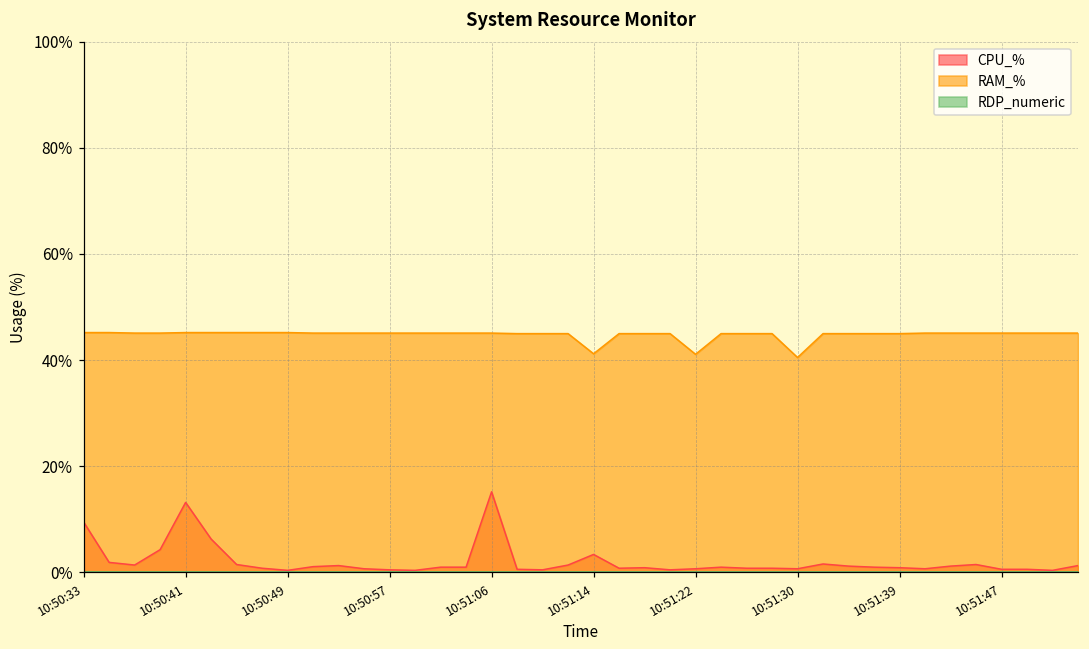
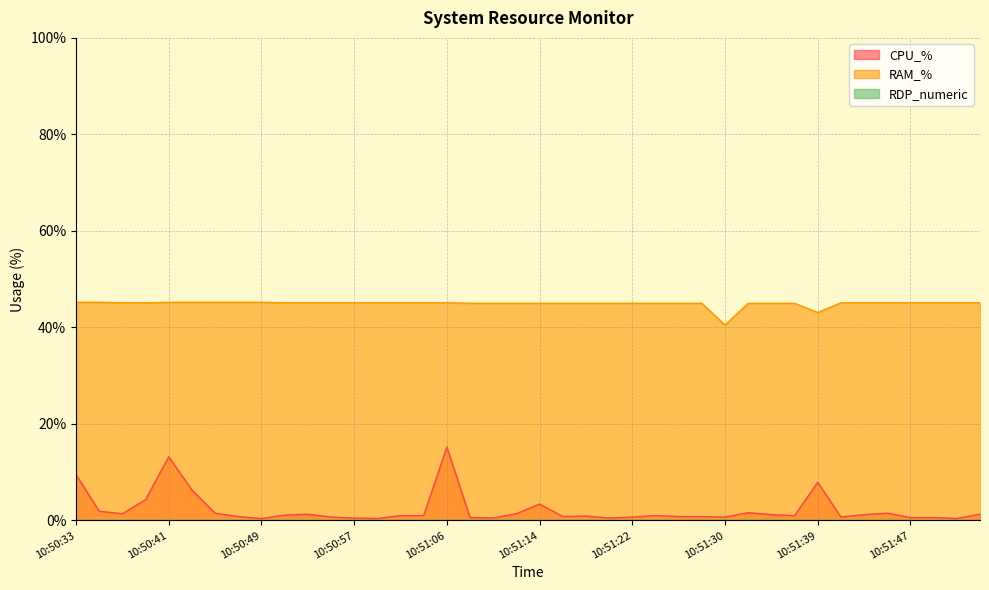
RAM_%, 10:51:14: 41% -> 45%
RAM_%, 10:51:22: 41% -> 45%
CPU_%, 10:51:39: 1% -> 8%
RAM_%, 10:51:39: 45% -> 43%
